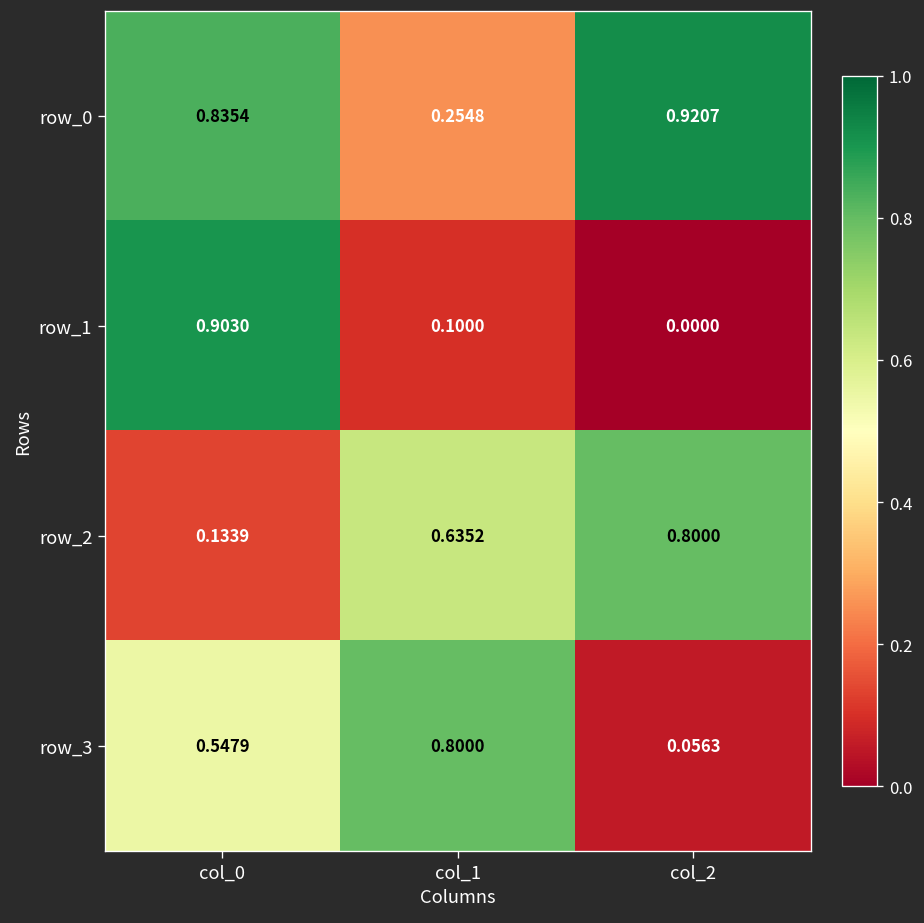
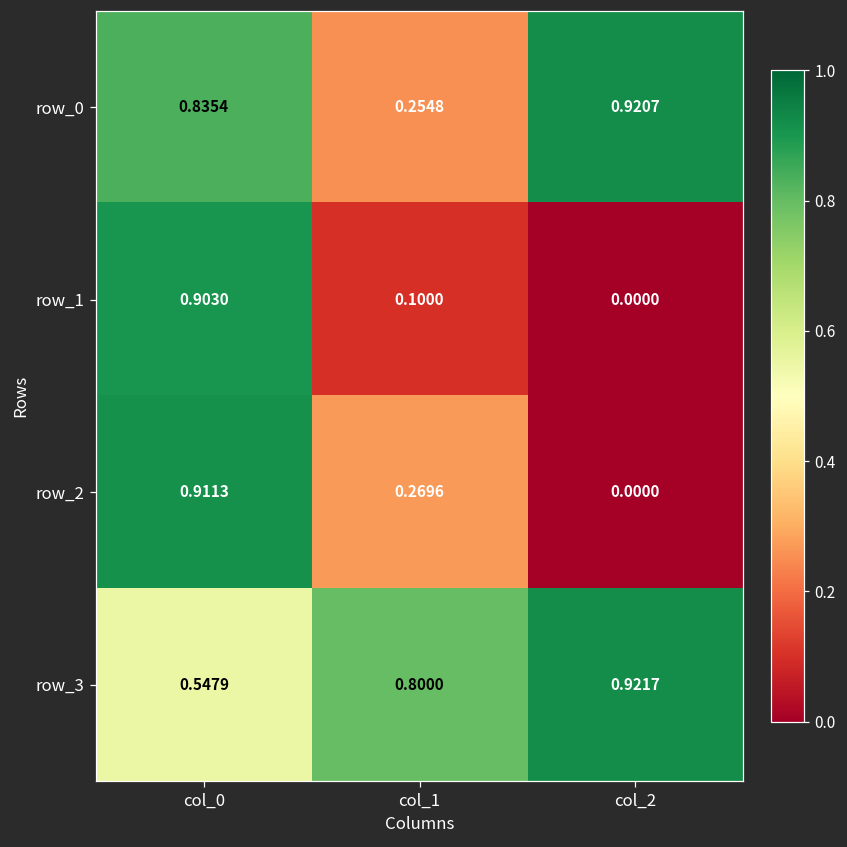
row_2, col_0: 0.1339 -> 0.9113
row_2, col_1: 0.6352 -> 0.2696
row_2, col_2: 0.8000 -> 0.0000
row_3, col_2: 0.0563 -> 0.9217
